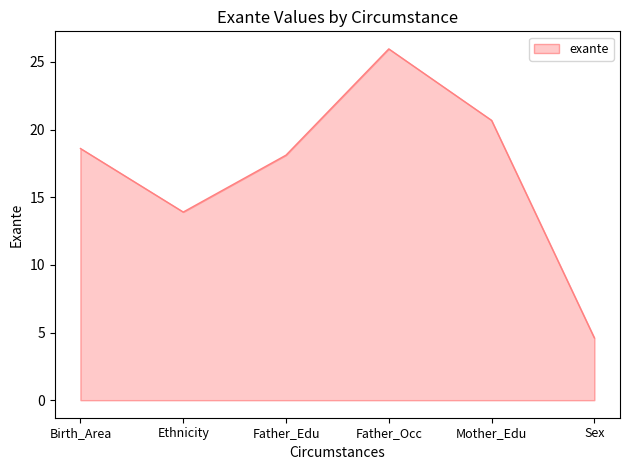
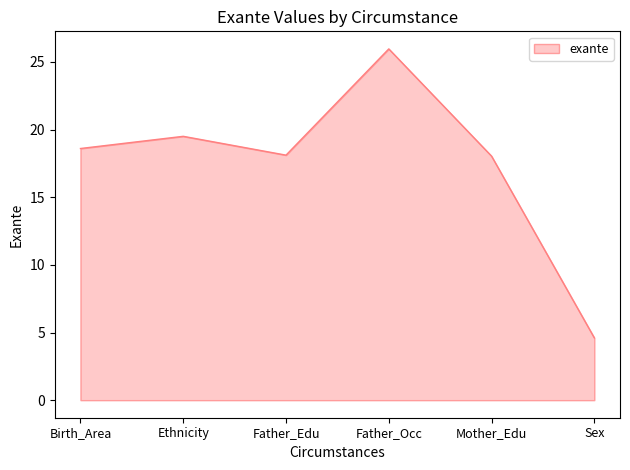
Ethnicity: 13.9 -> 19.5
Mother_Edu: 20.7 -> 18.0
